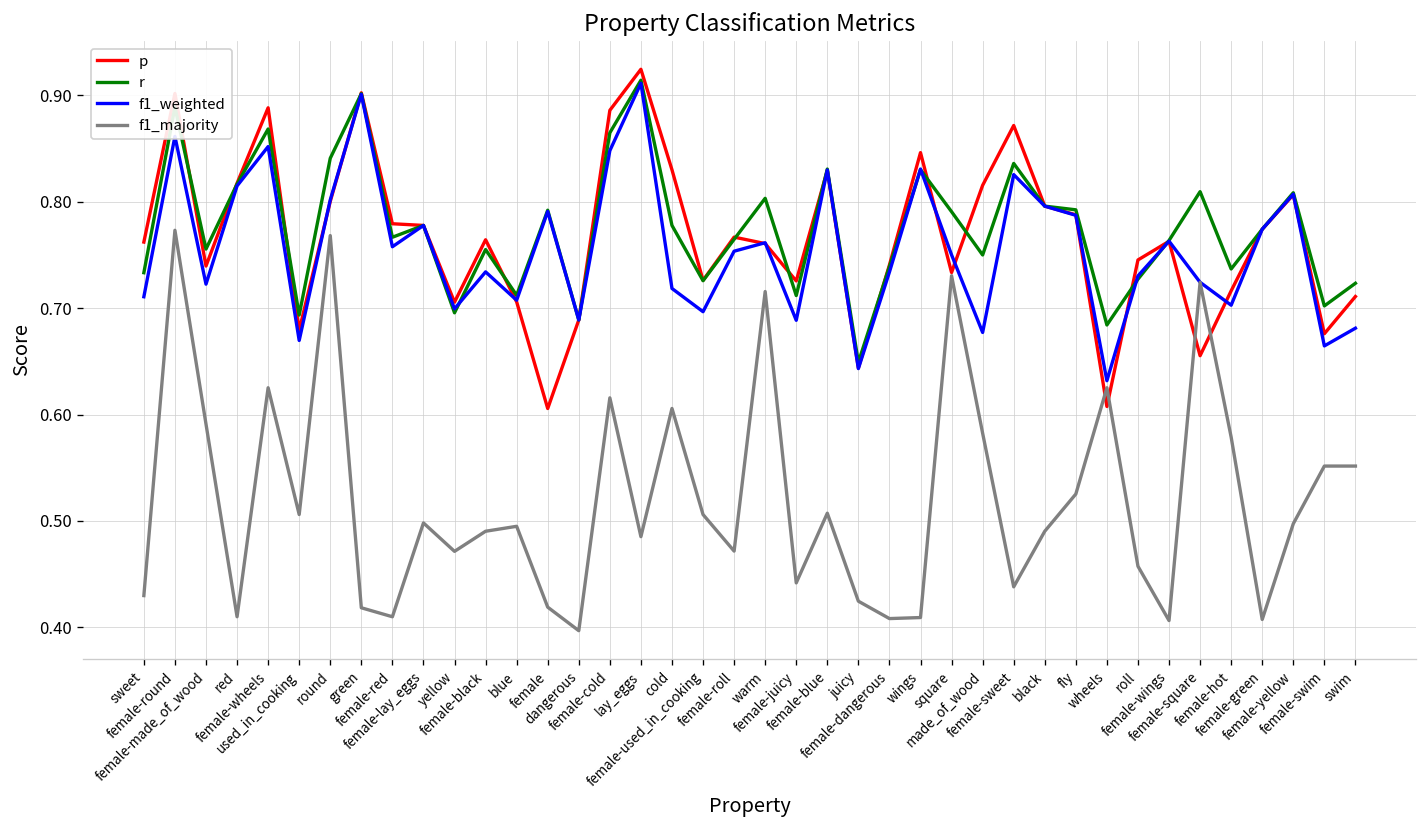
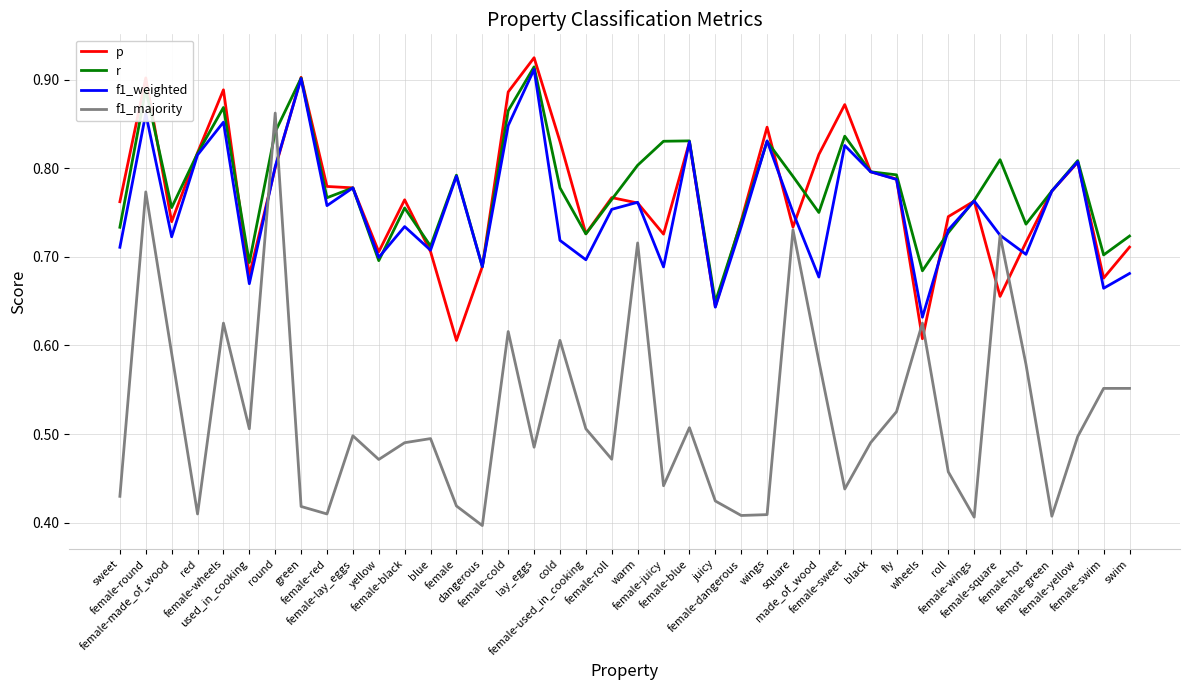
f1_majority, round: 0.77 -> 0.86
r, female-juicy: 0.71 -> 0.83
